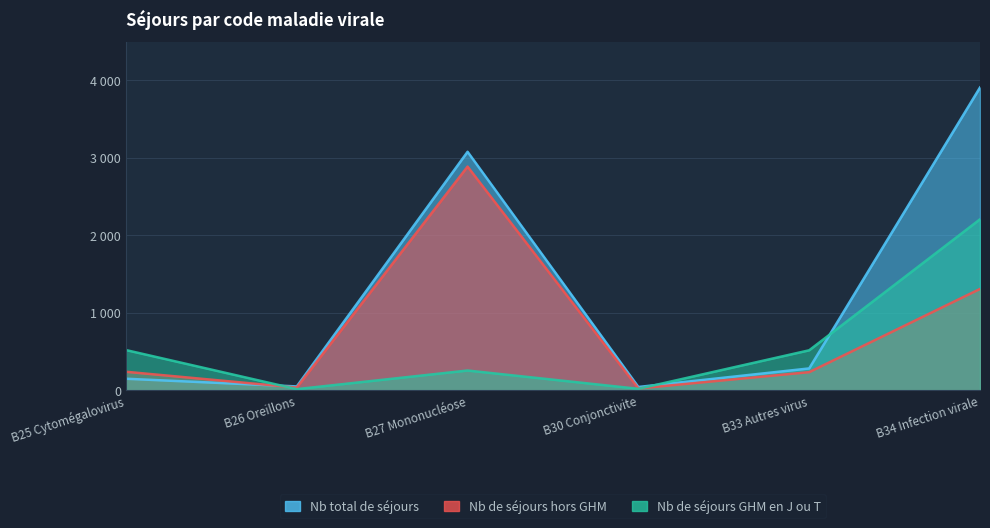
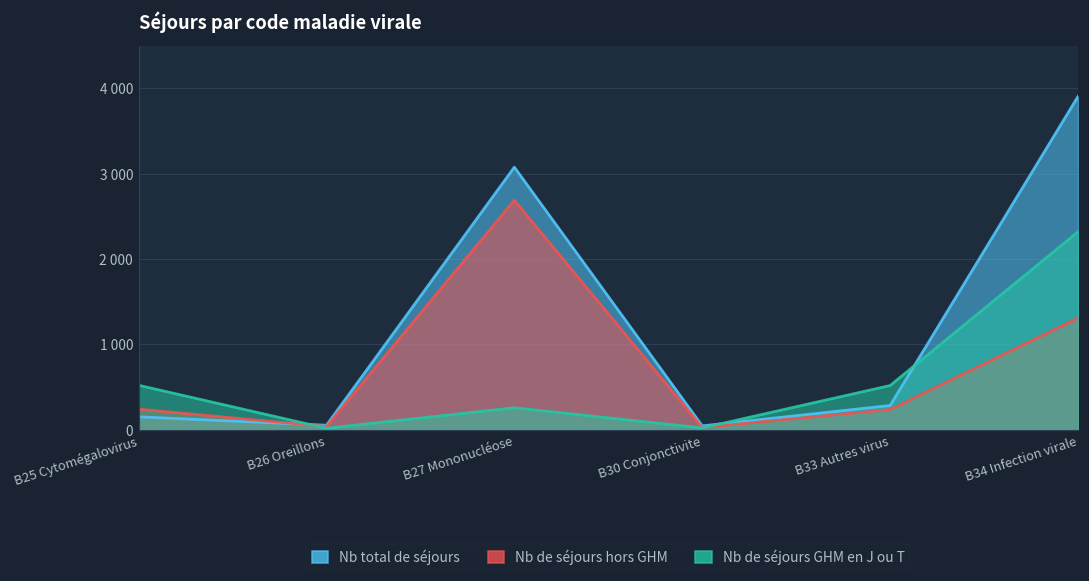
Nb de séjours hors GHM, B27 Mononucléose: 2900 -> 2700
Nb de séjours GHM en J ou T, B34 Infection virale: 2200 -> 2300
